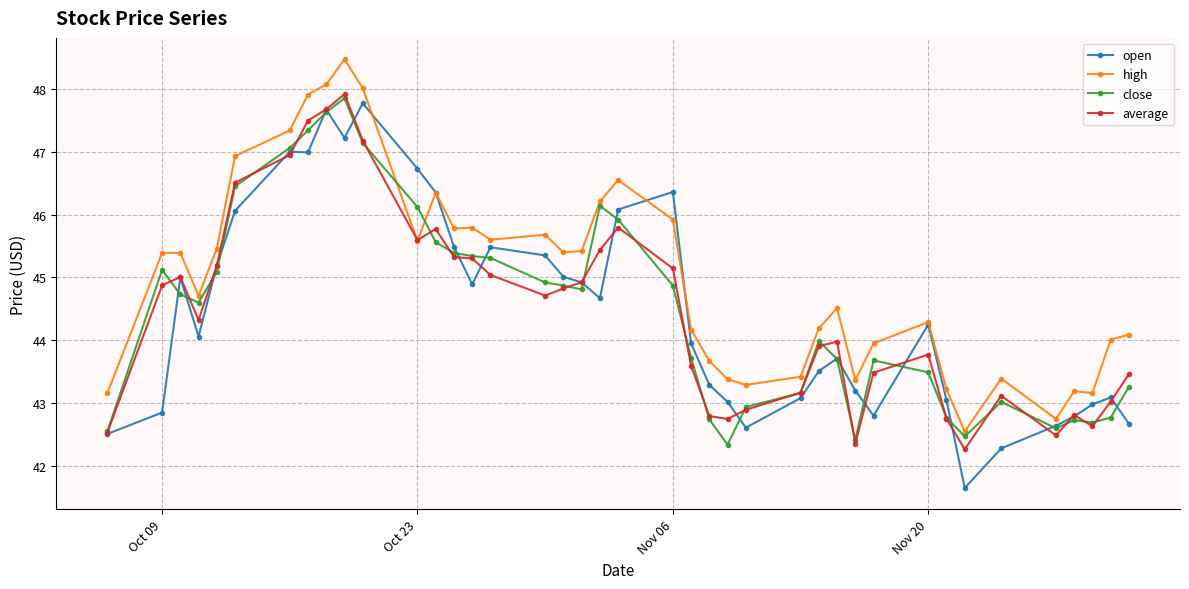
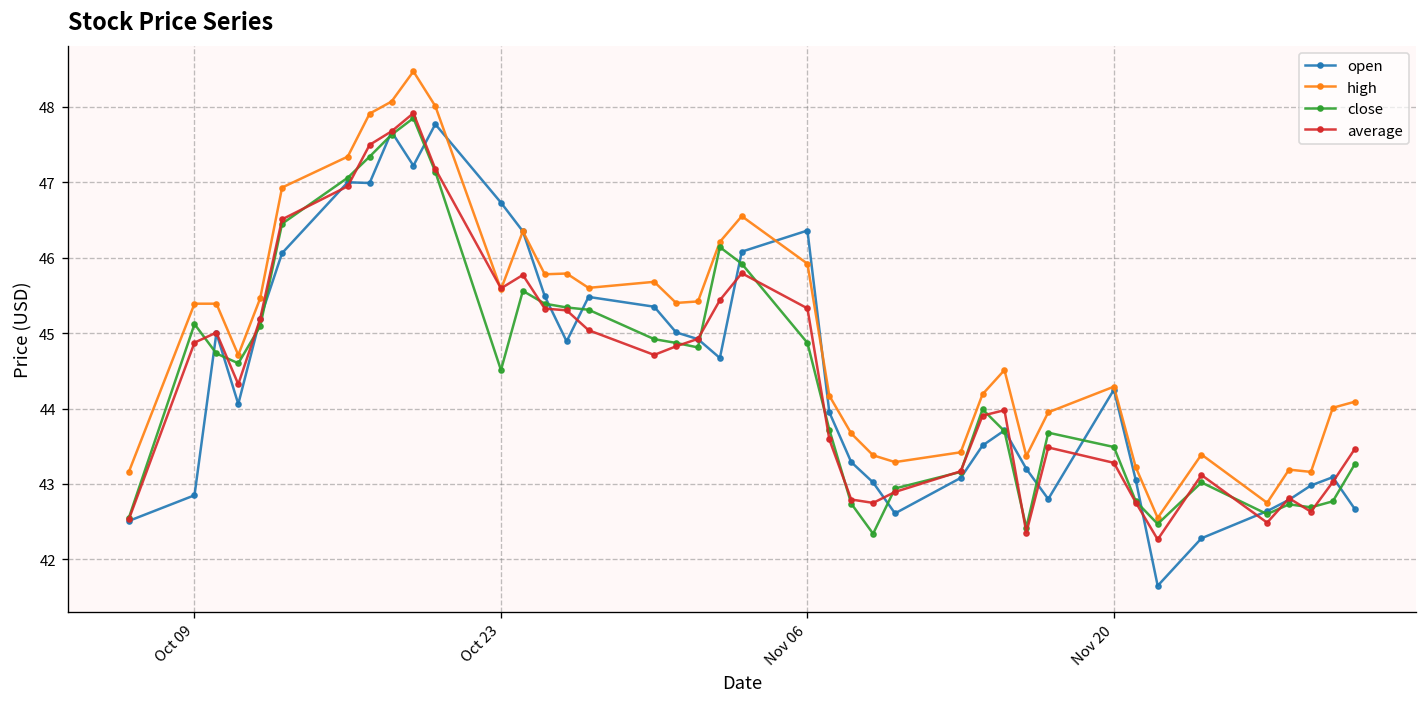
close, Oct 23: 46.1 -> 44.5
average, Nov 06: 45.1 -> 45.3
average, Nov 20: 43.8 -> 43.3
